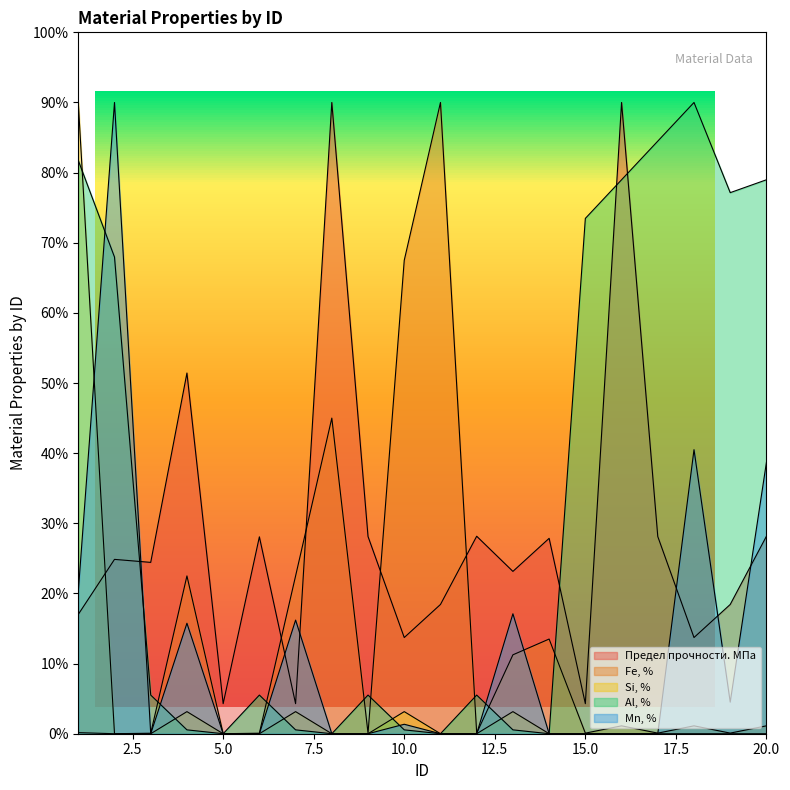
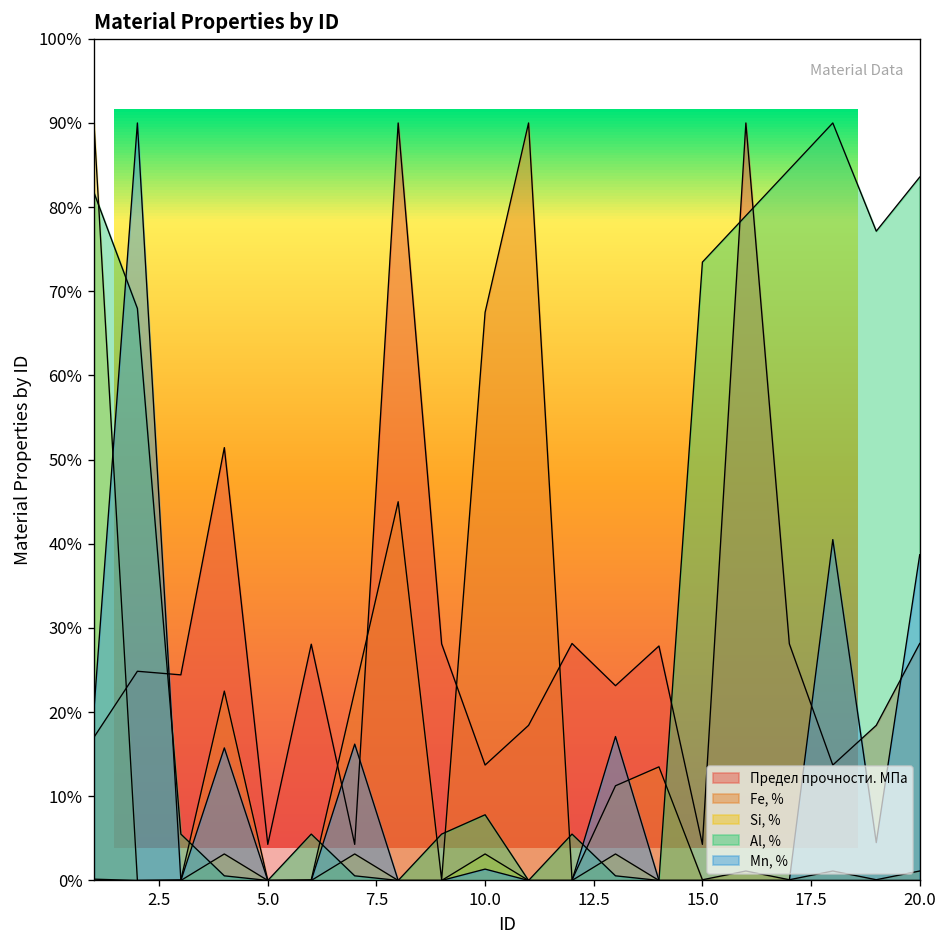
Al, %, 10.0: 1% -> 8%
Al, %, 20.0: 79% -> 84%
